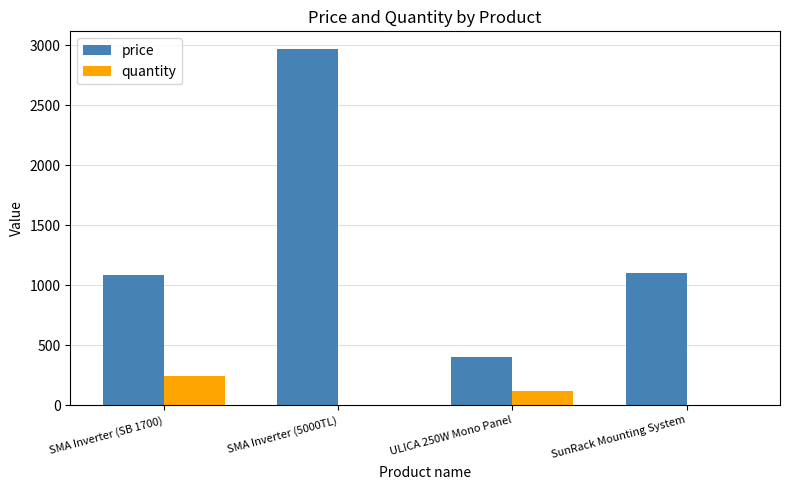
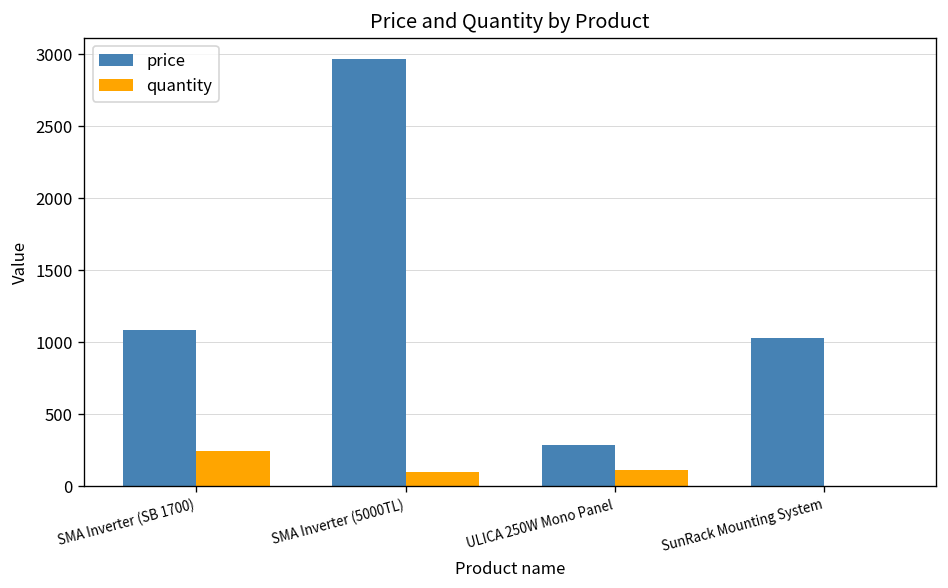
quantity, SMA Inverter (5000TL): 0 -> 100
price, ULICA 250W Mono Panel: 400 -> 290
price, SunRack Mounting System: 1100 -> 1030
